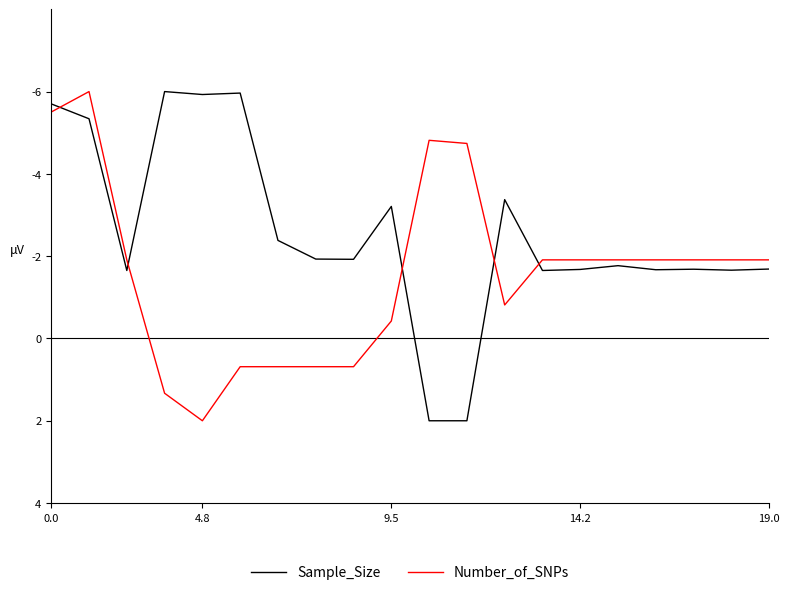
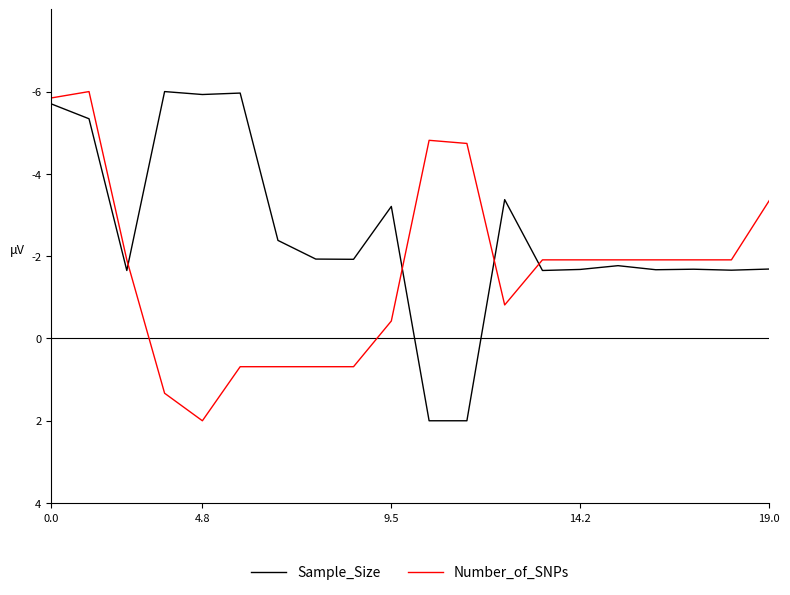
Number_of_SNPs, 0.0: -5.5 -> -5.8
Number_of_SNPs, 19.0: -1.9 -> -3.3
